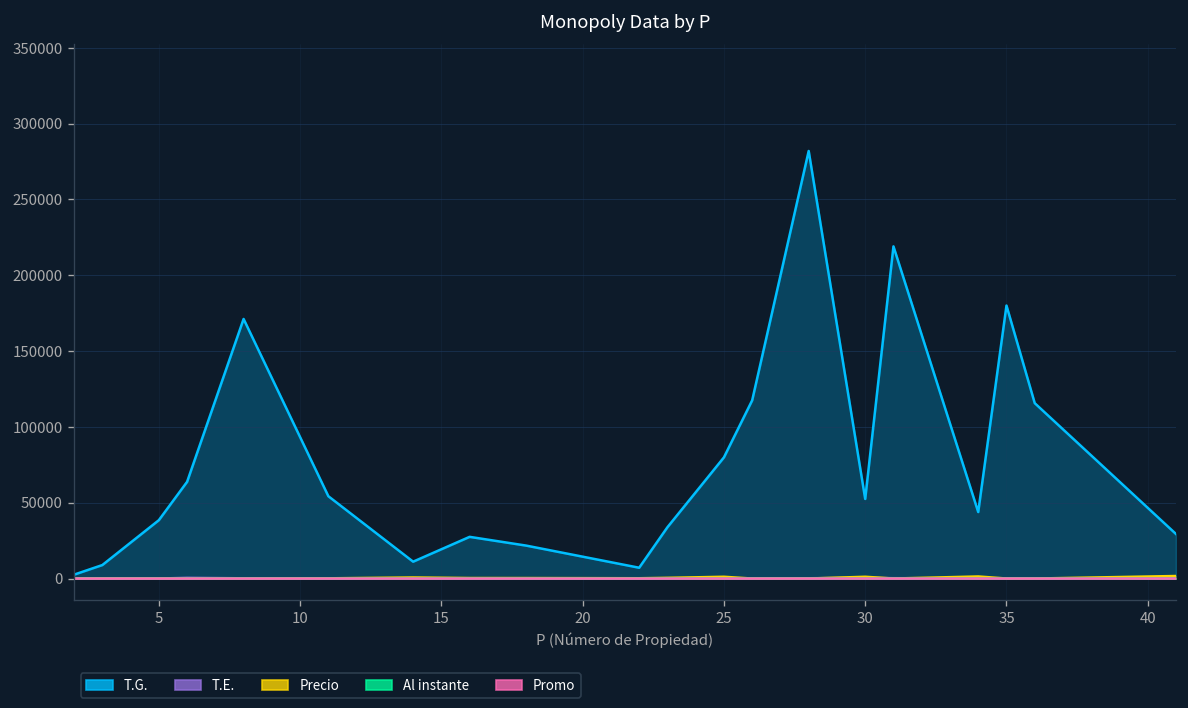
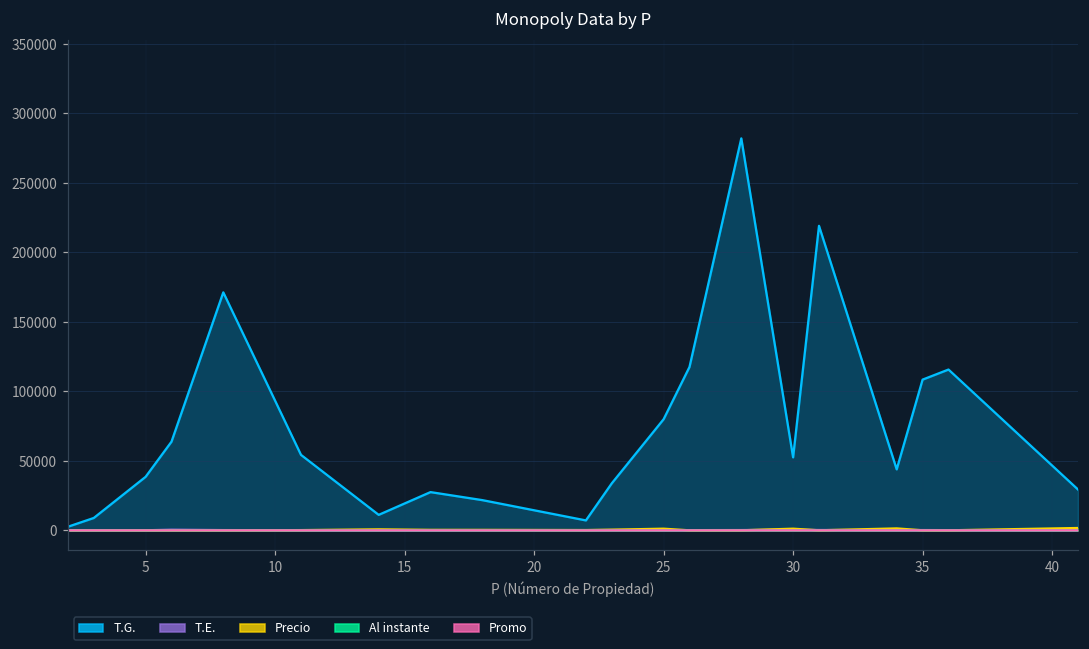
T.G., 35: 180000 -> 108000
